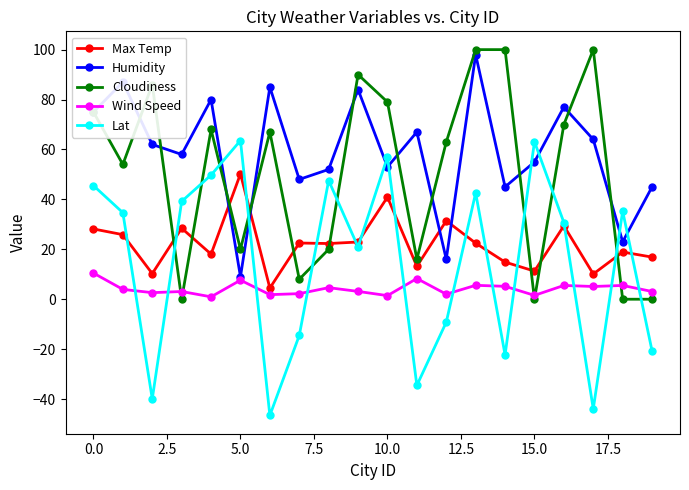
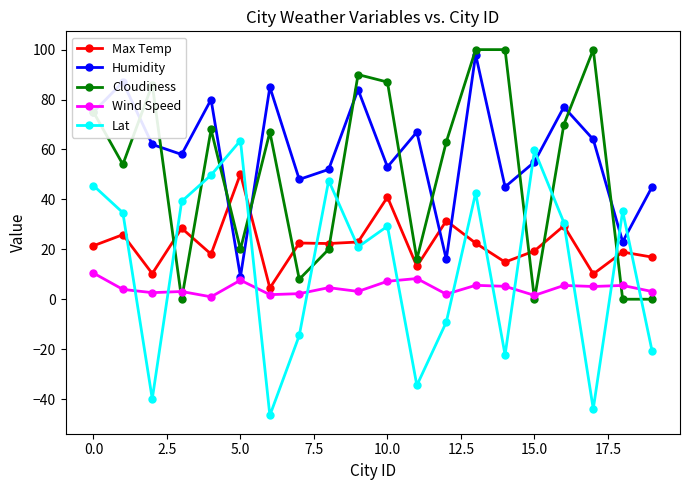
Max Temp, 0.0: 28 -> 21
Cloudiness, 10.0: 79 -> 87
Wind Speed, 10.0: 1 -> 7
Lat, 10.0: 57 -> 29
Max Temp, 15.0: 11 -> 19
Lat, 15.0: 63 -> 60
